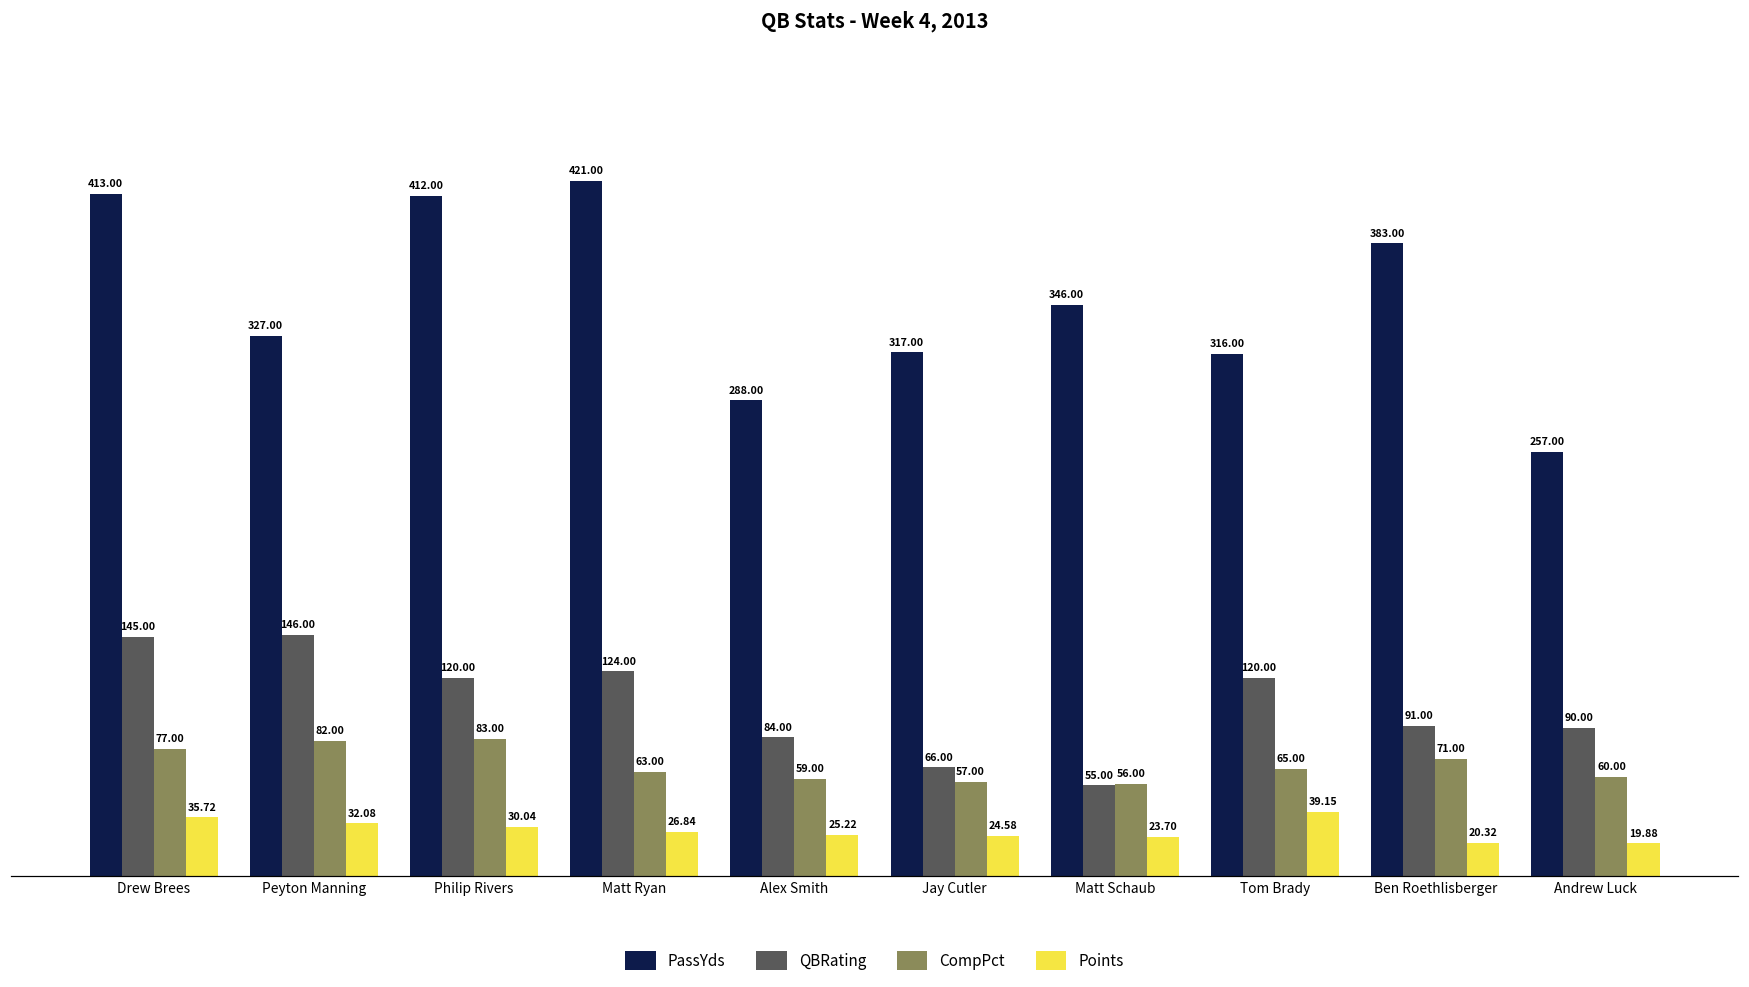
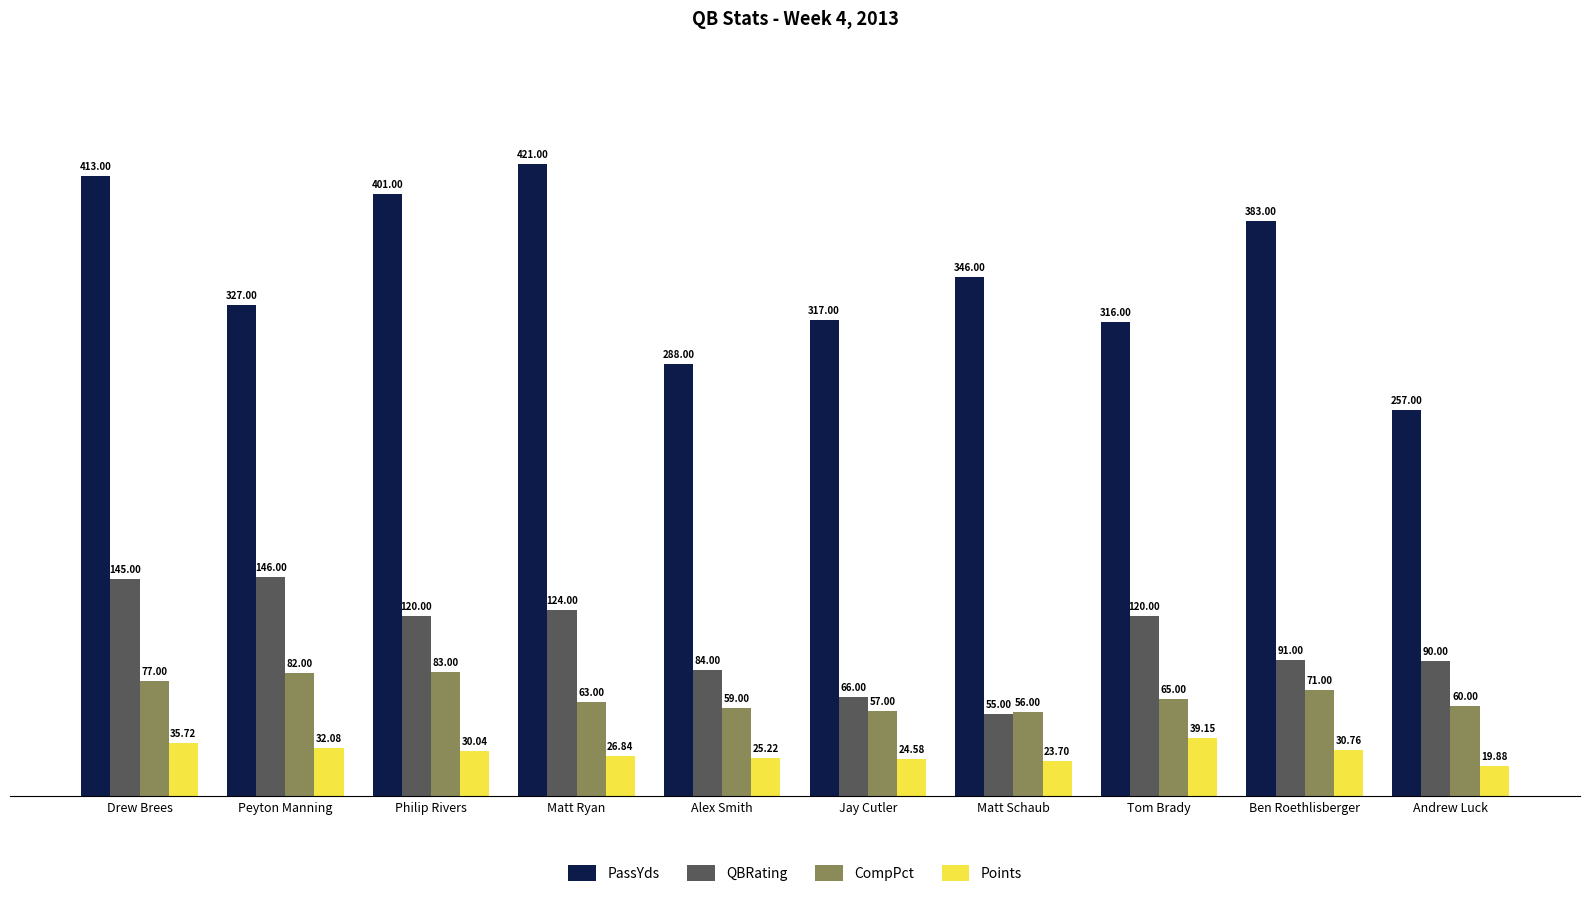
PassYds, Philip Rivers: 412.00 -> 401.00
Points, Ben Roethlisberger: 20.32 -> 30.76
